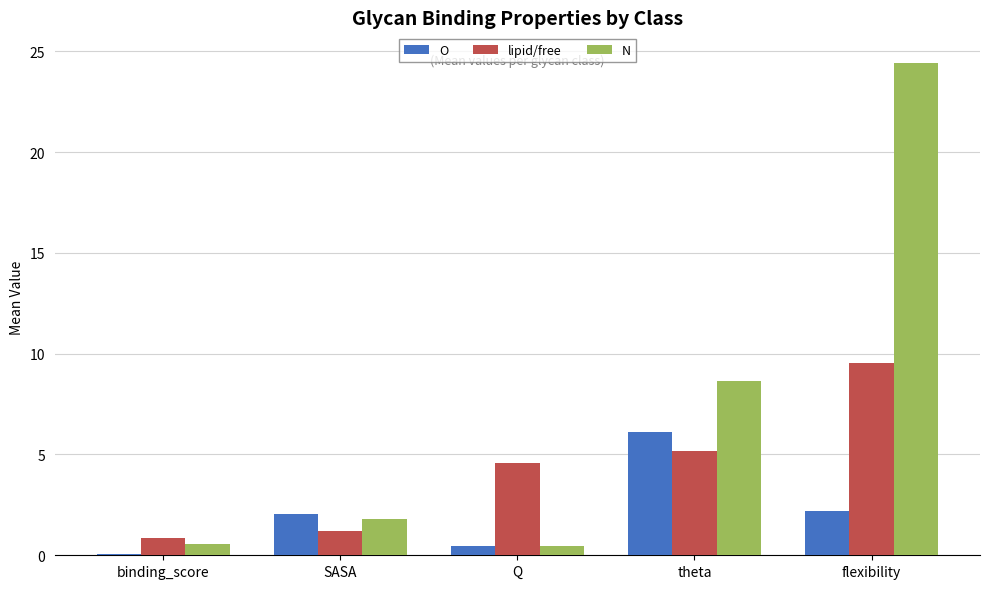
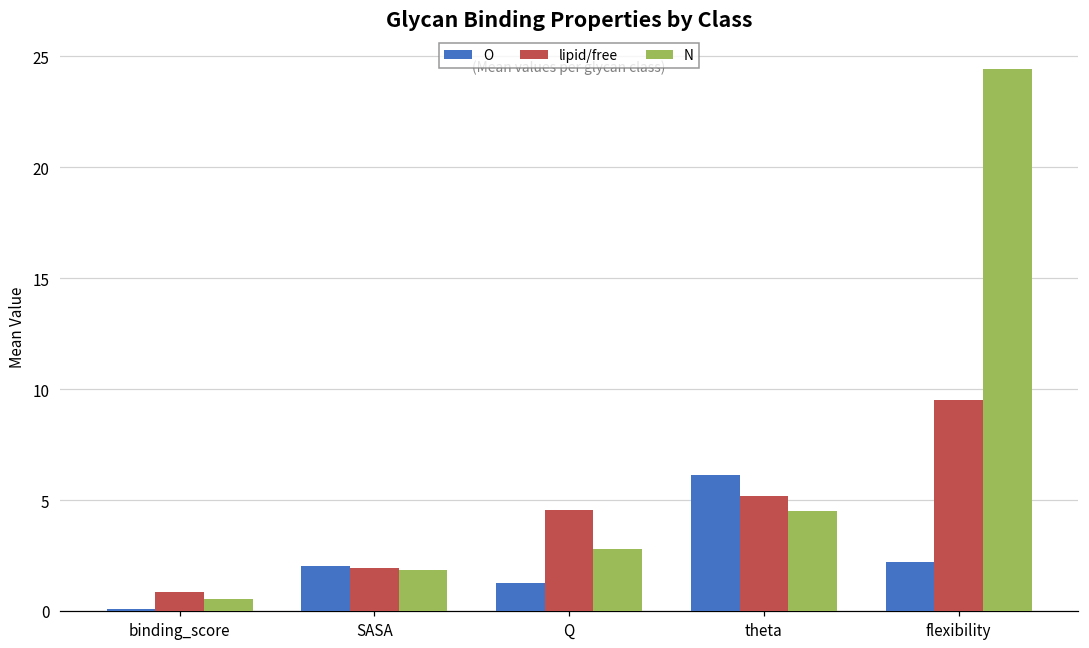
lipid/free, SASA: 1.2 -> 1.9
O, Q: 0.4 -> 1.3
N, Q: 0.5 -> 2.8
N, theta: 8.7 -> 4.5
